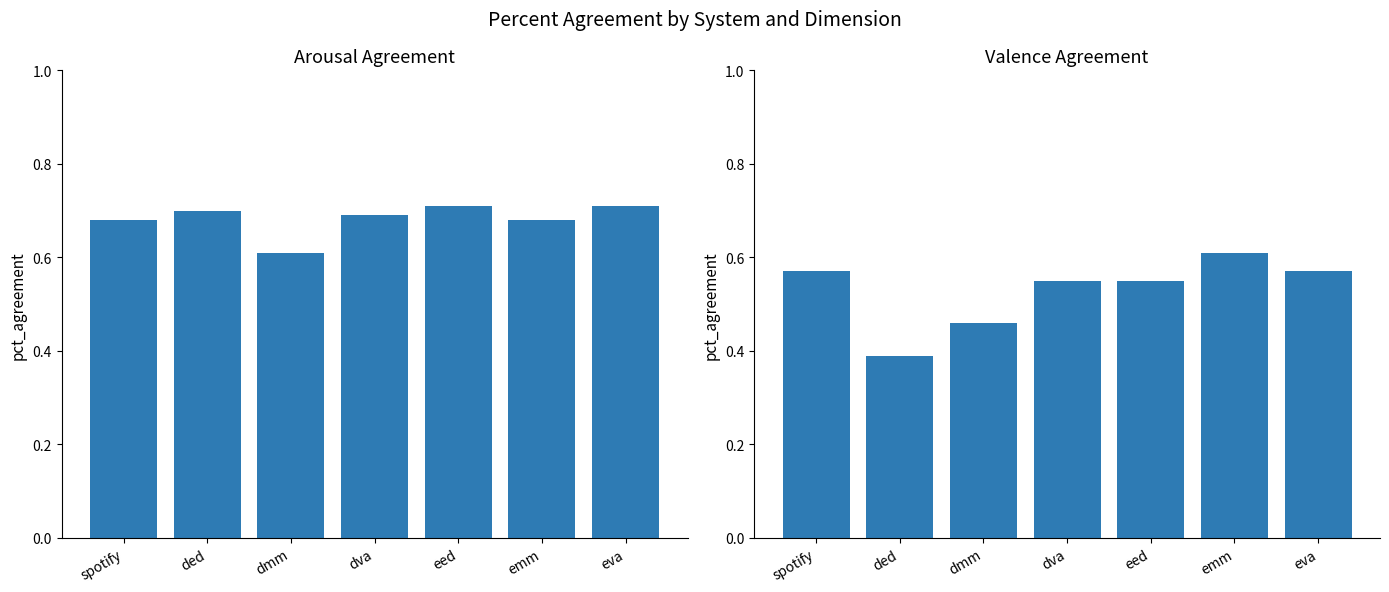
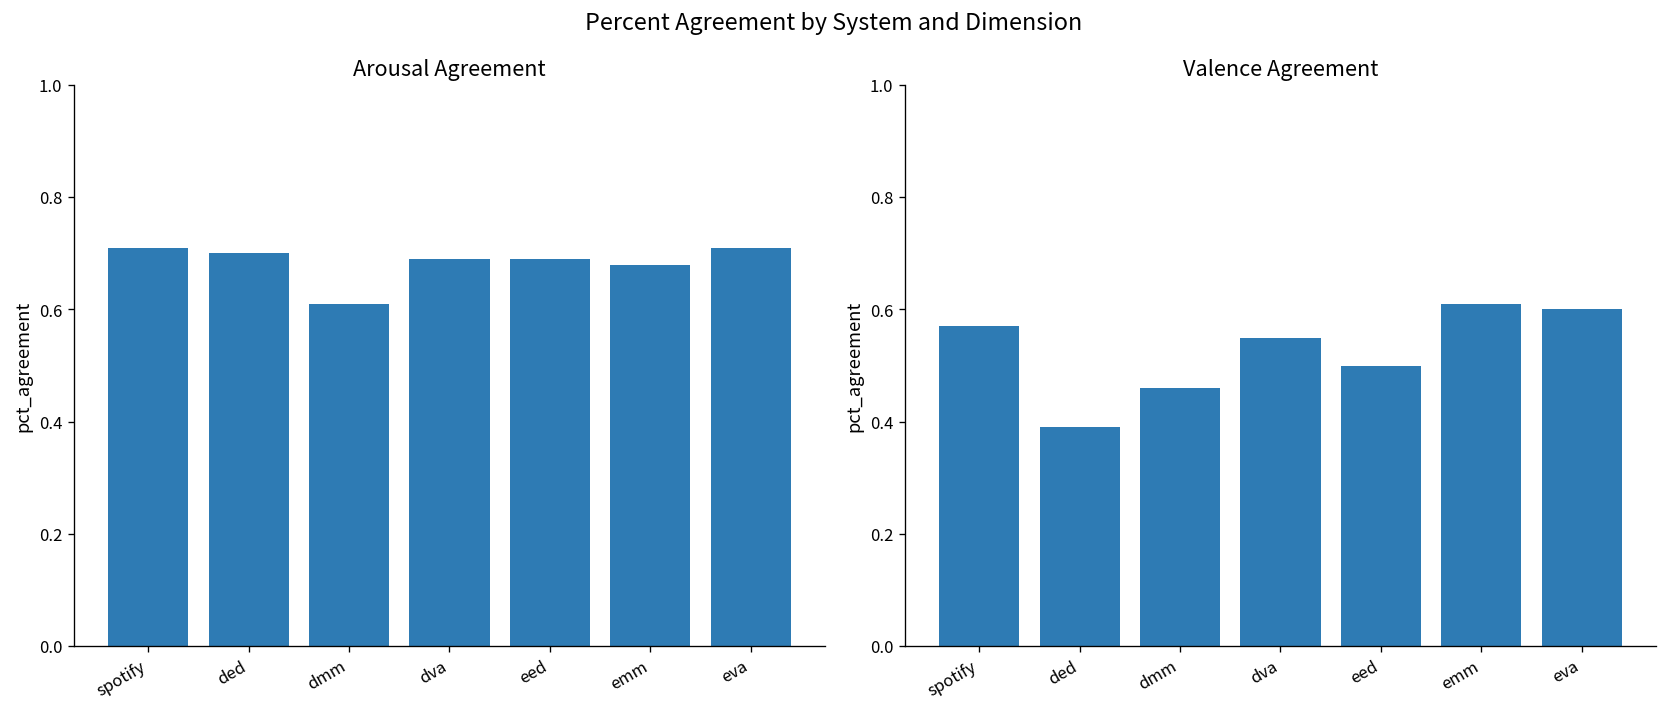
Arousal Agreement, spotify: 0.68 -> 0.71
Arousal Agreement, eed: 0.71 -> 0.69
Valence Agreement, eed: 0.55 -> 0.50
Valence Agreement, eva: 0.57 -> 0.60
